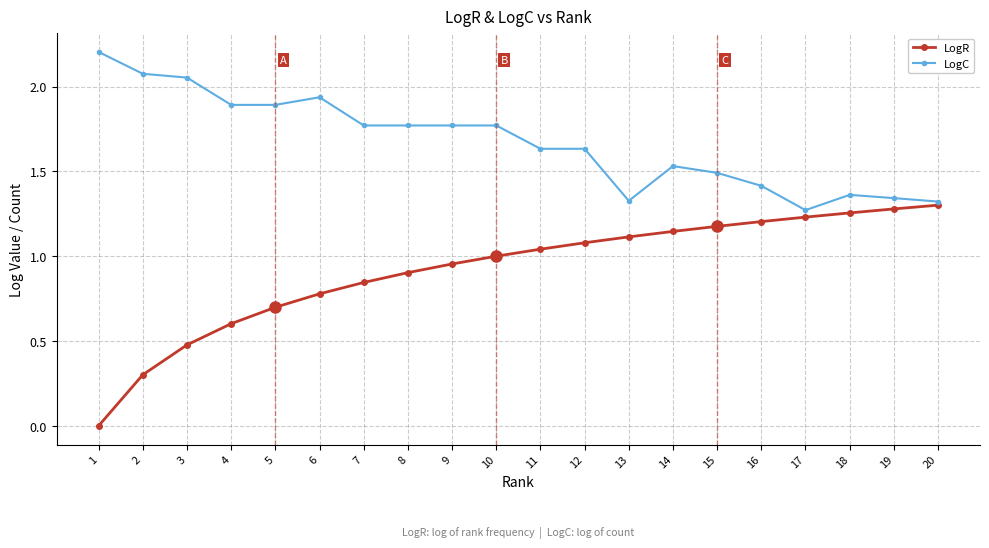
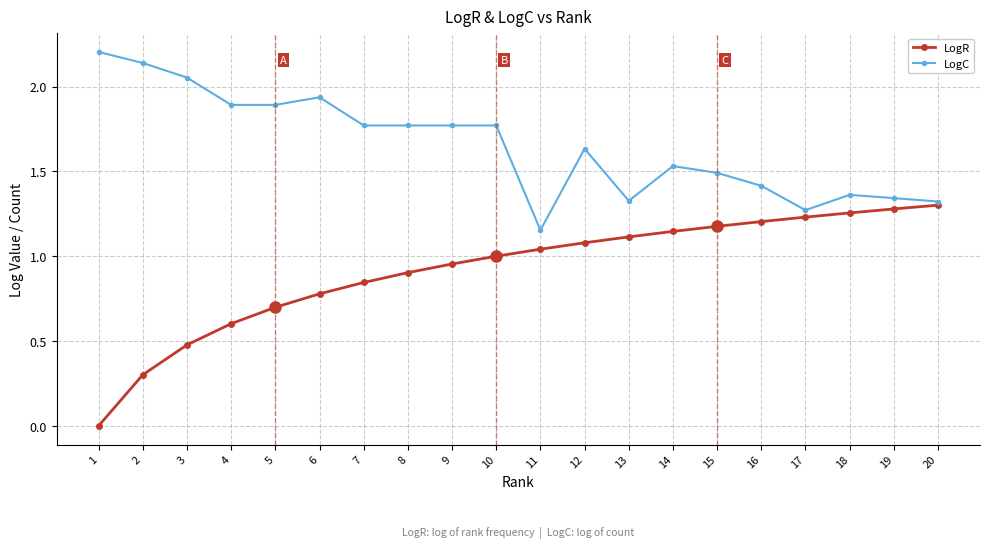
LogC, 2: 2.08 -> 2.14
LogC, 11: 1.63 -> 1.15
